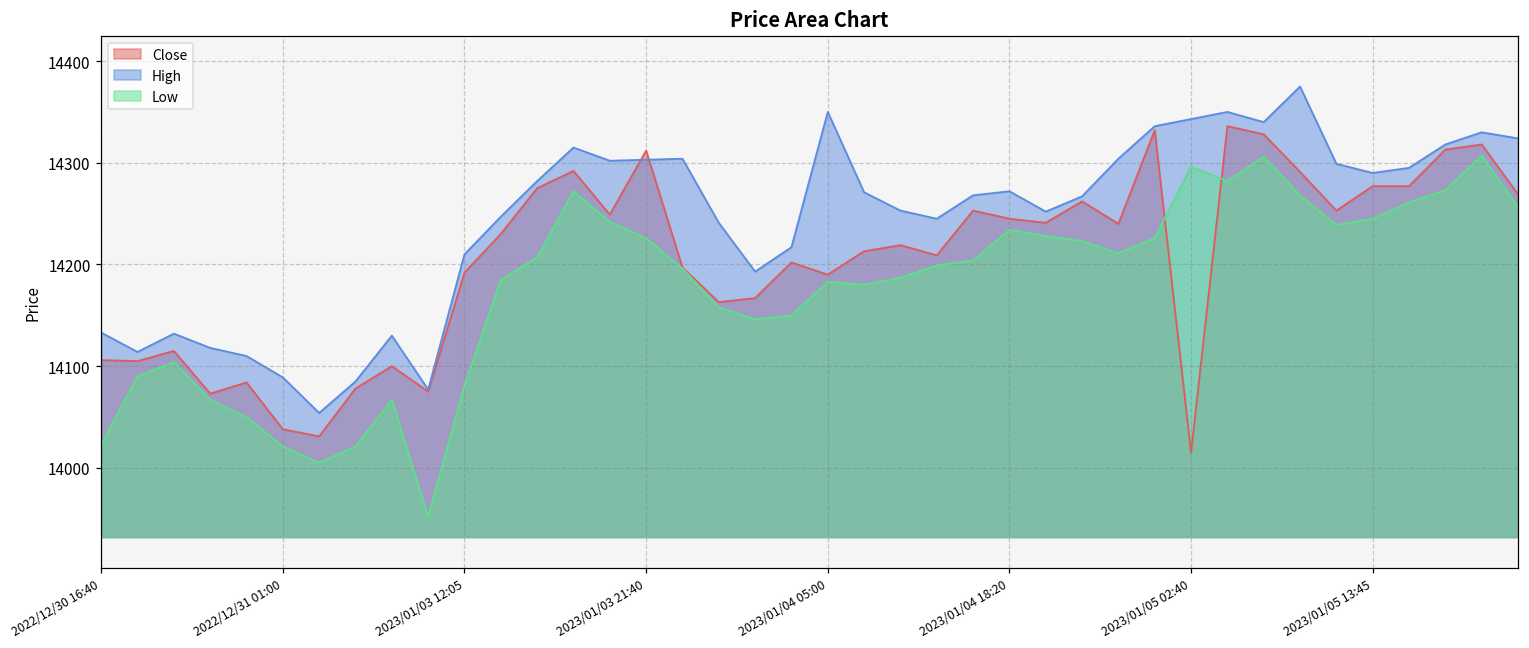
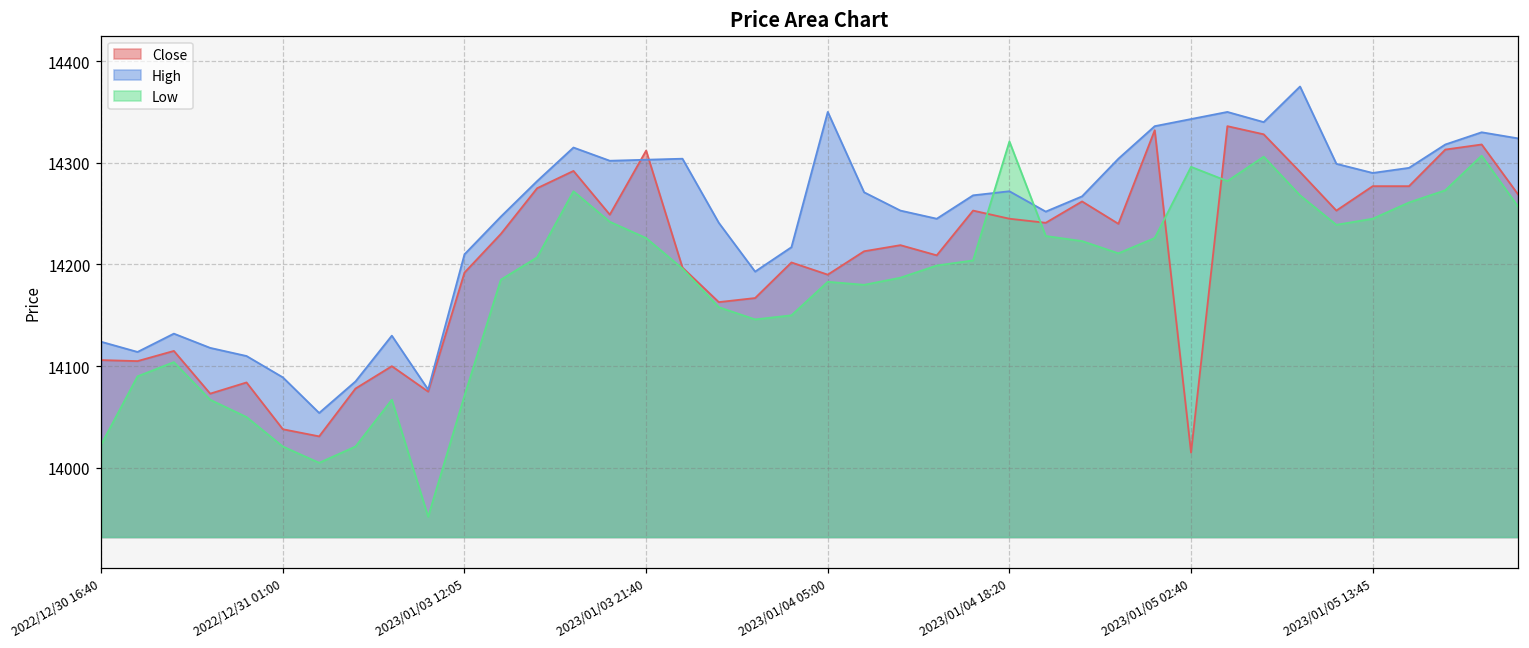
High, 2022/12/30 16:40: 14130 -> 14120
Low, 2023/01/03 12:05: 14080 -> 14070
Low, 2023/01/04 18:20: 14230 -> 14320
